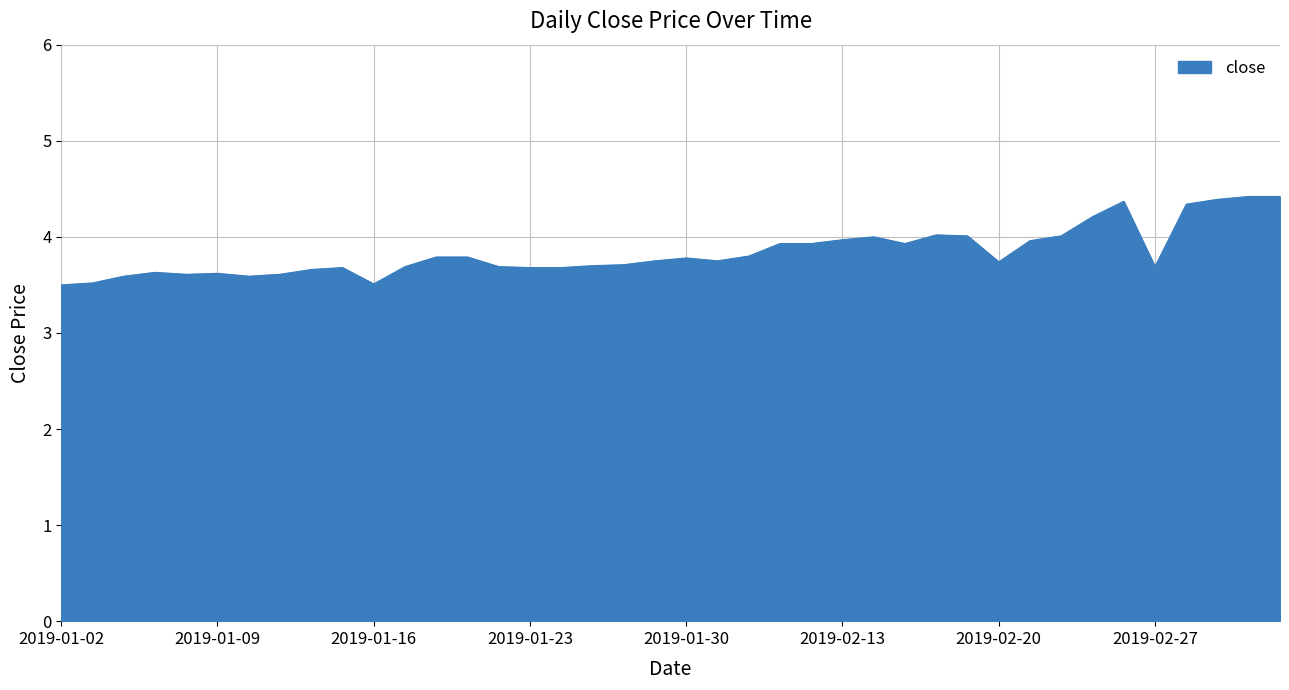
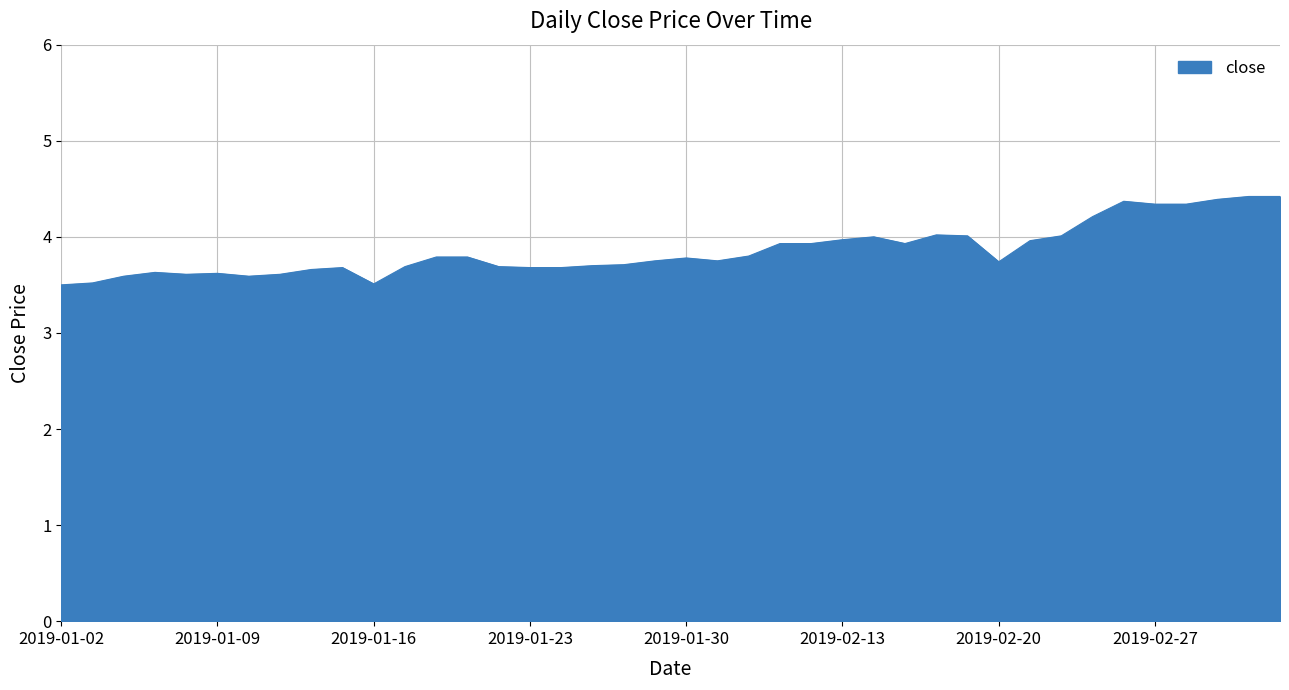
2019-02-27: 3.7 -> 4.3
